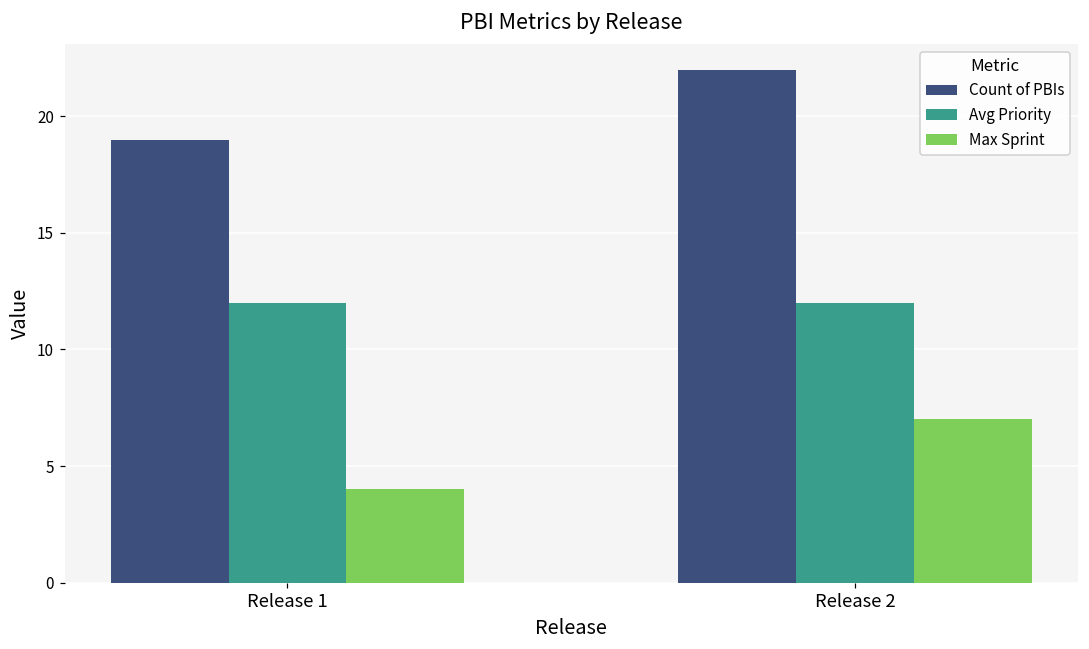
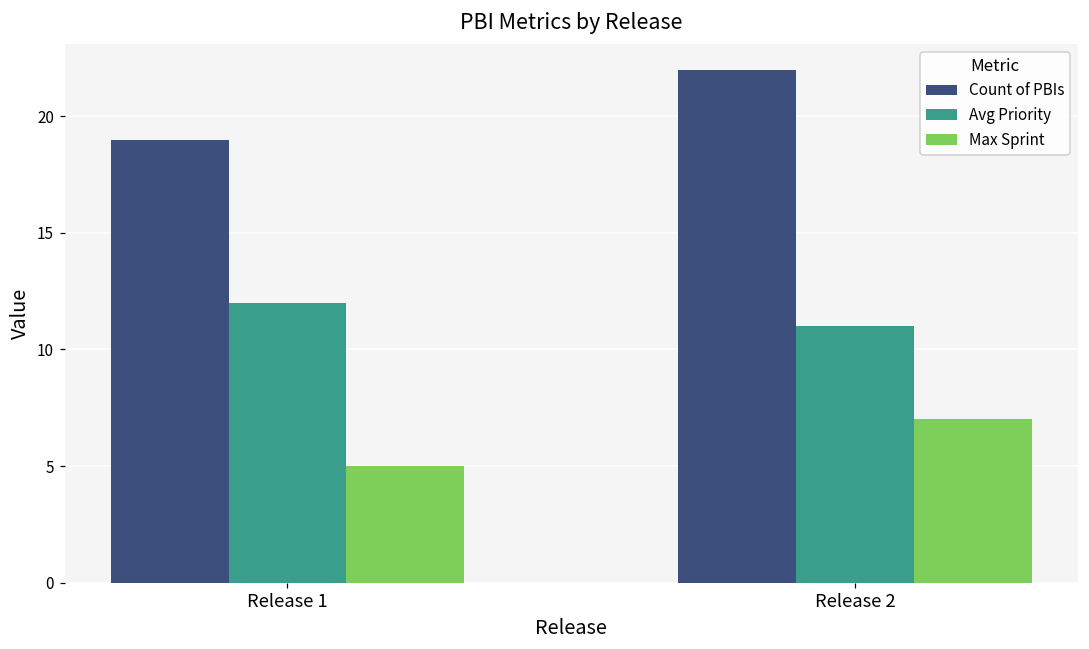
Max Sprint, Release 1: 4 -> 5
Avg Priority, Release 2: 12 -> 11
